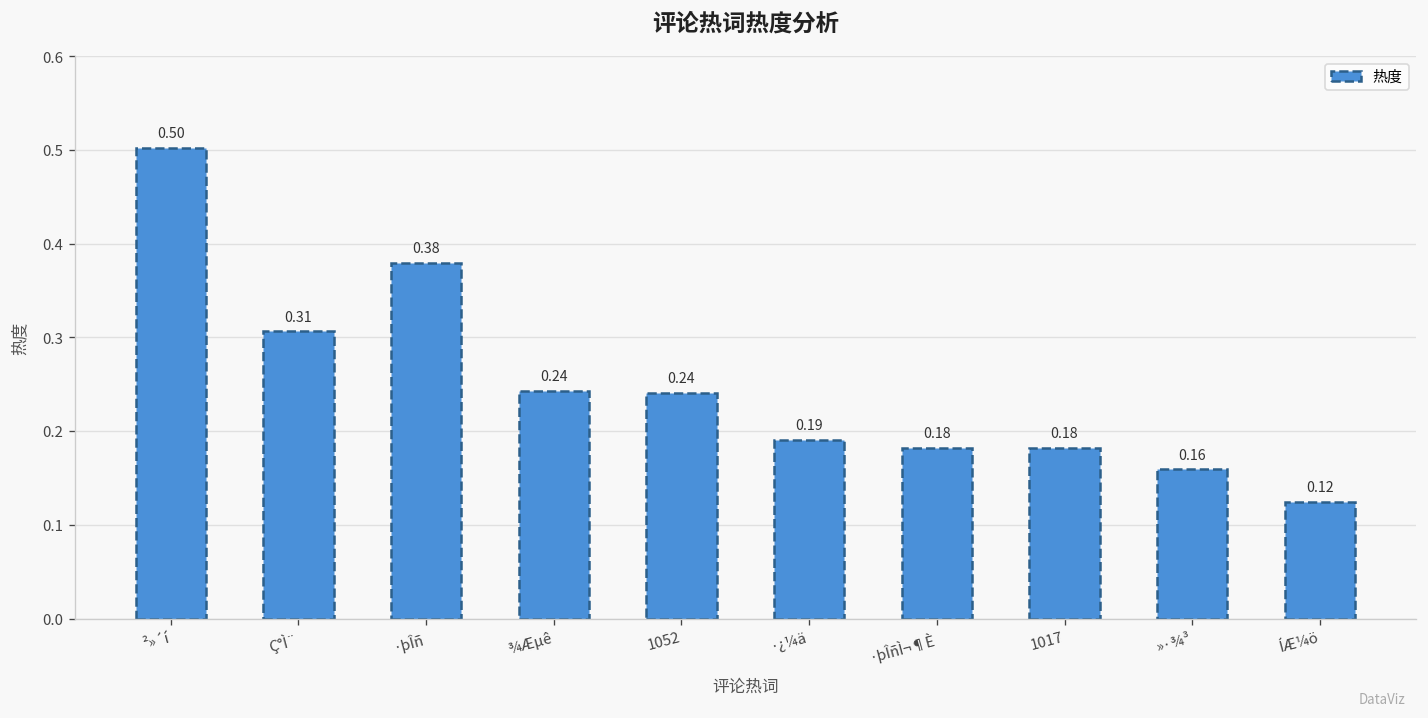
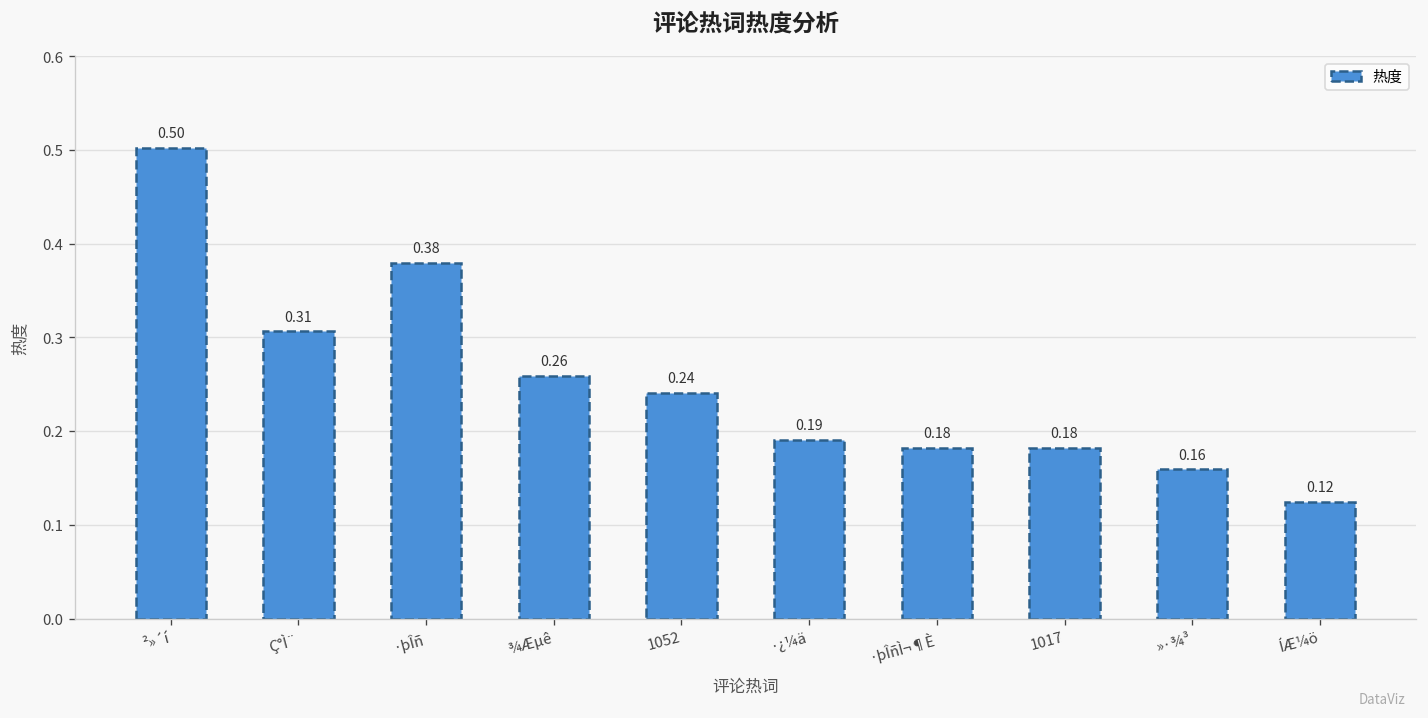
¾Æµê: 0.24 -> 0.26
